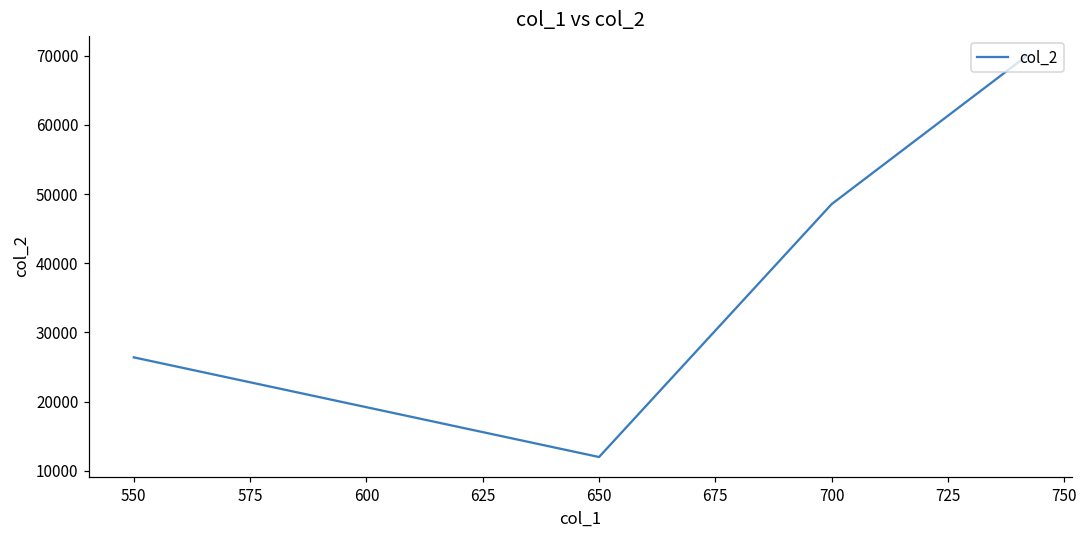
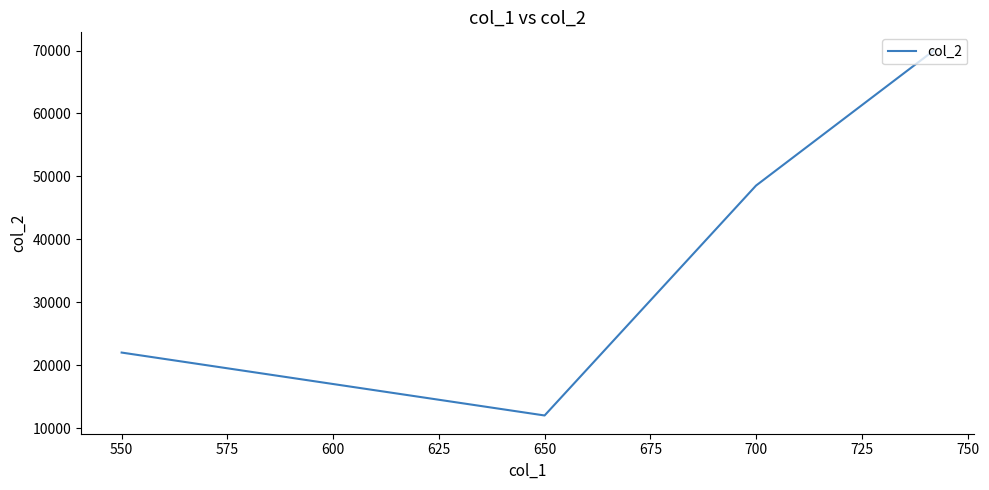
550: 26000 -> 22000
